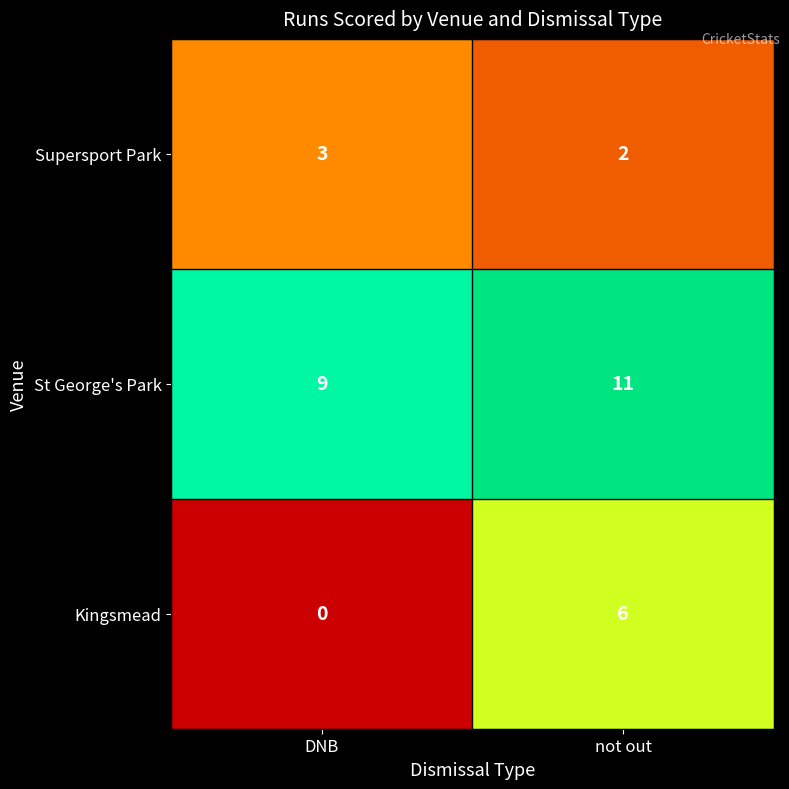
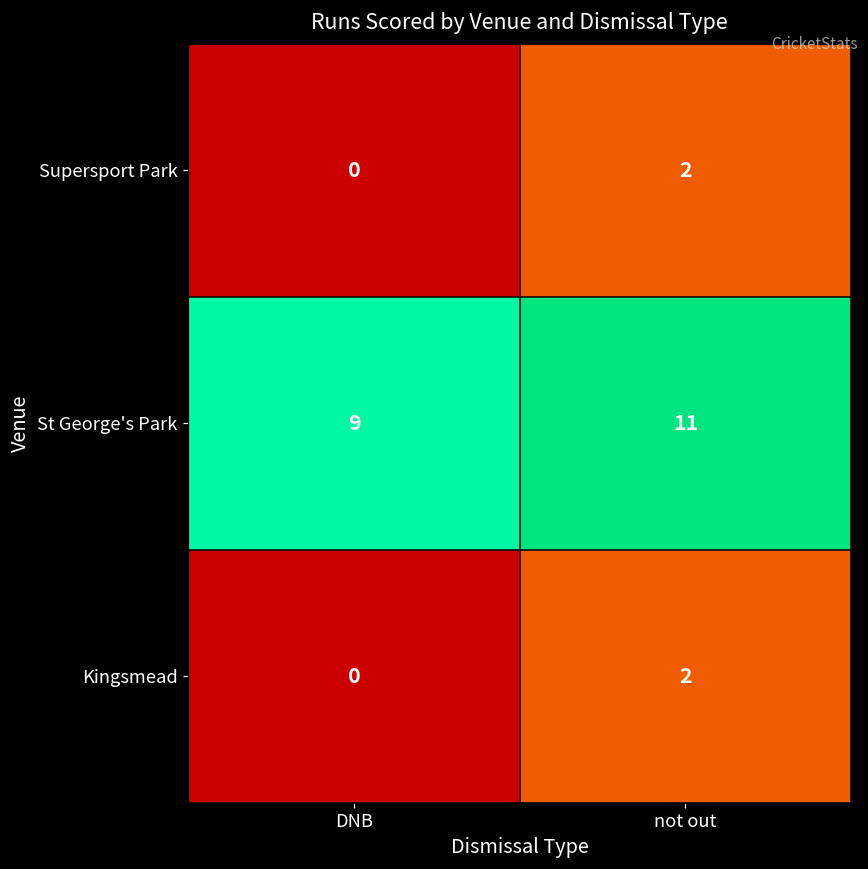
Supersport Park, DNB: 3 -> 0
Kingsmead, not out: 6 -> 2
